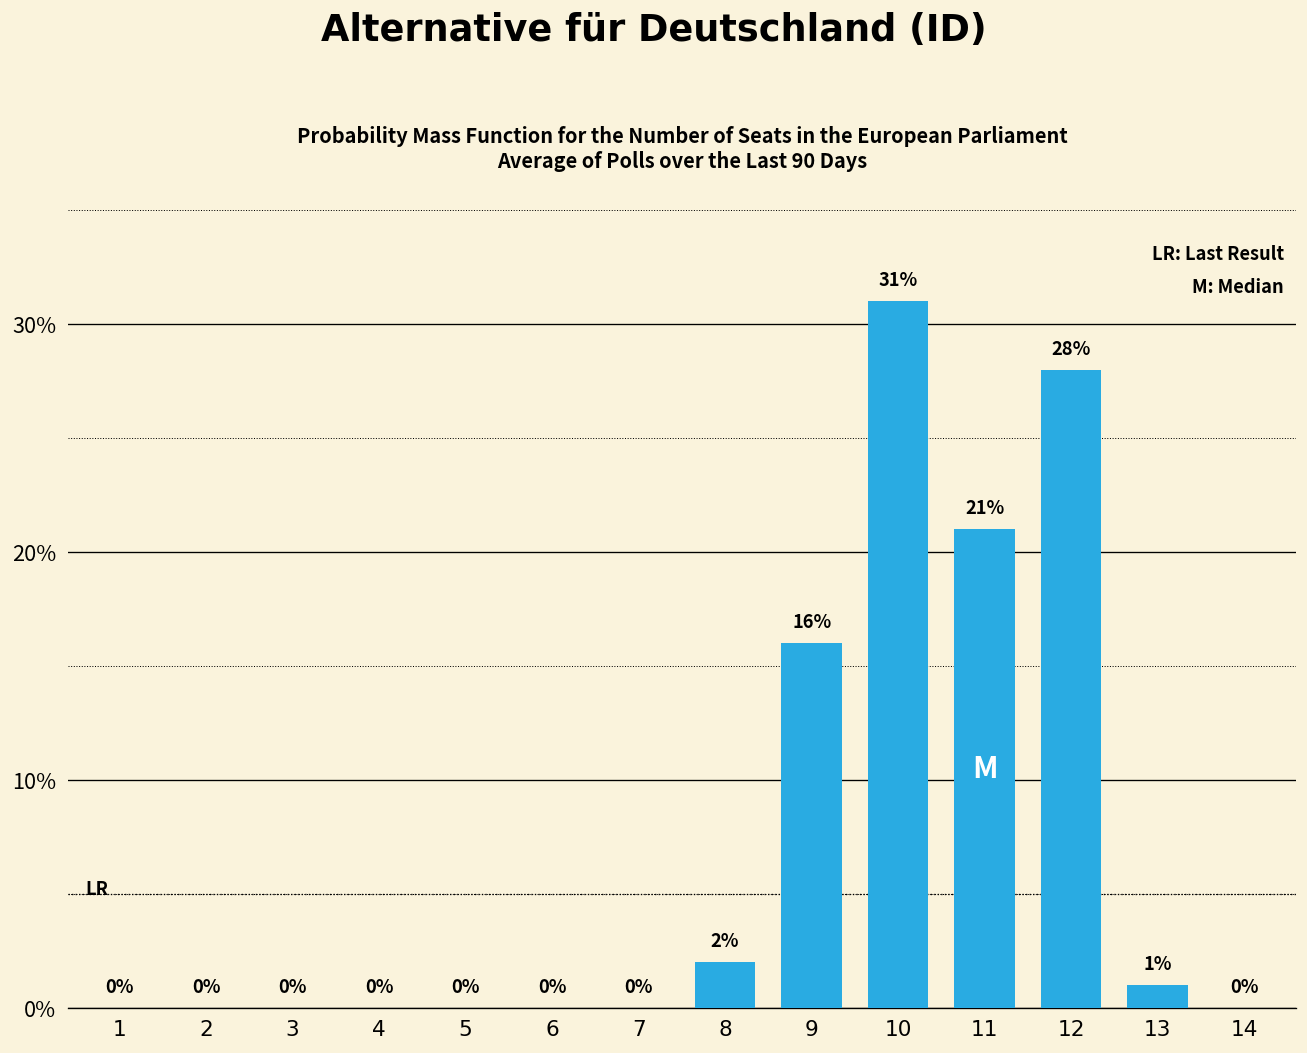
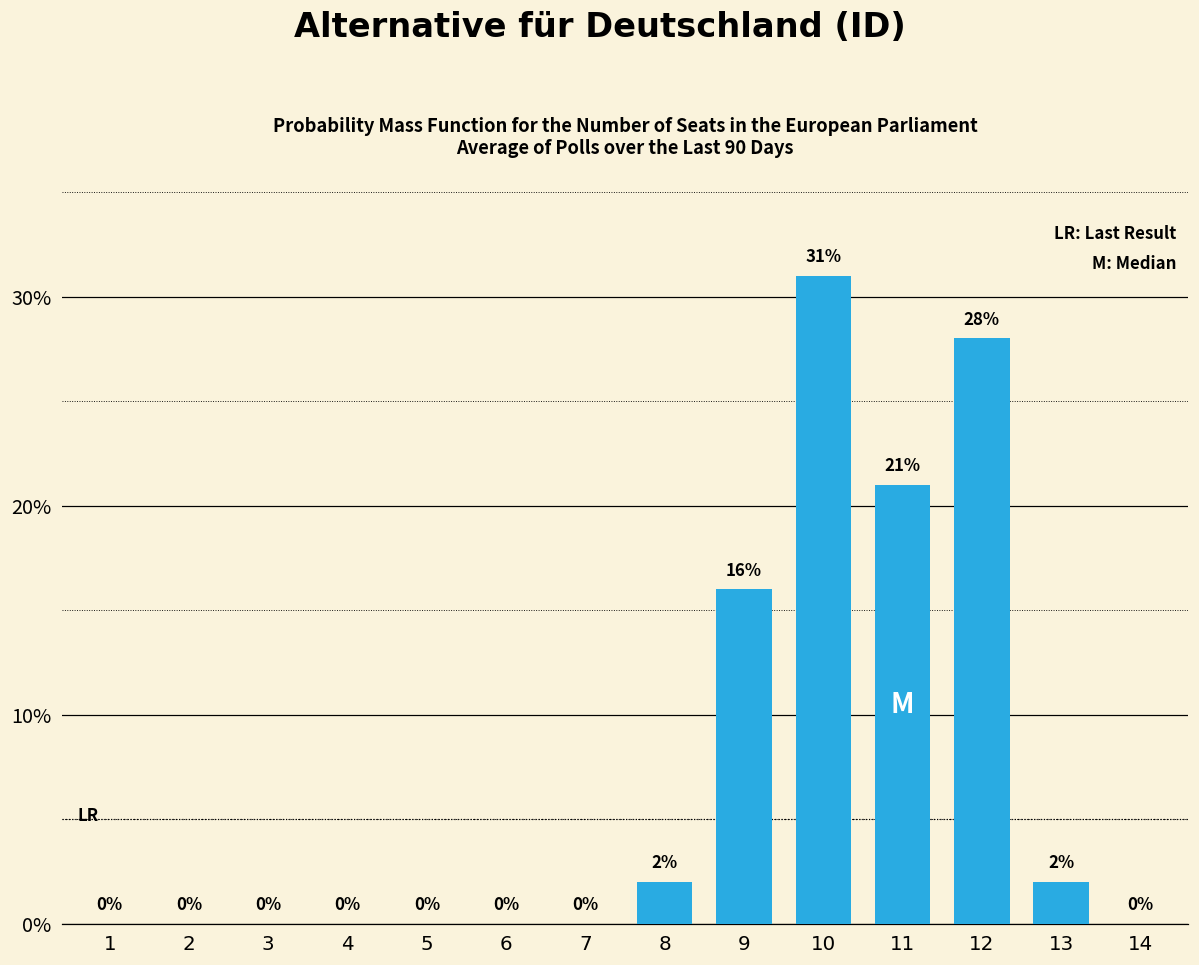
13: 1% -> 2%
